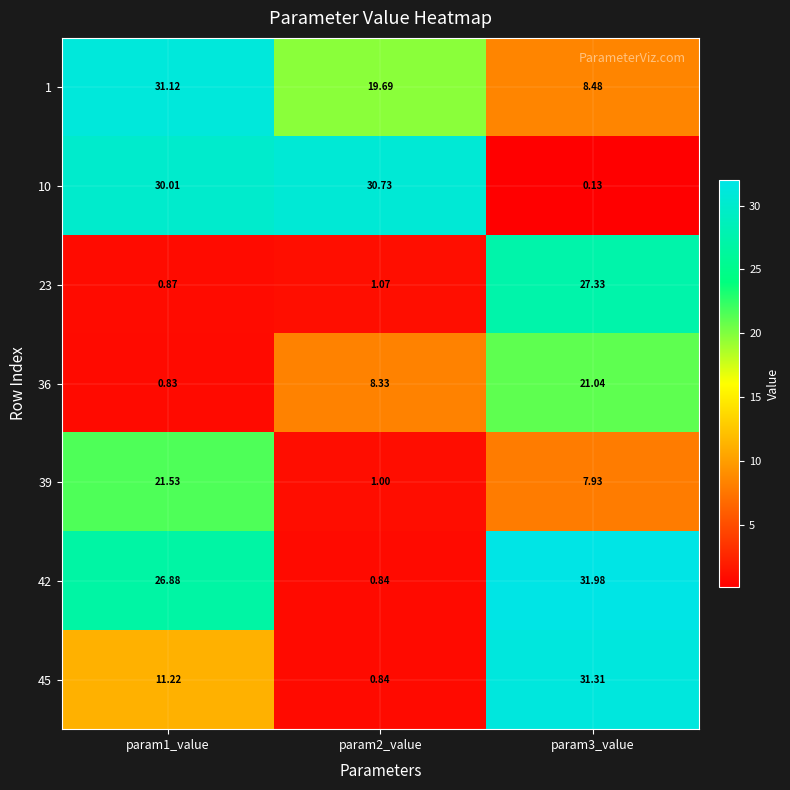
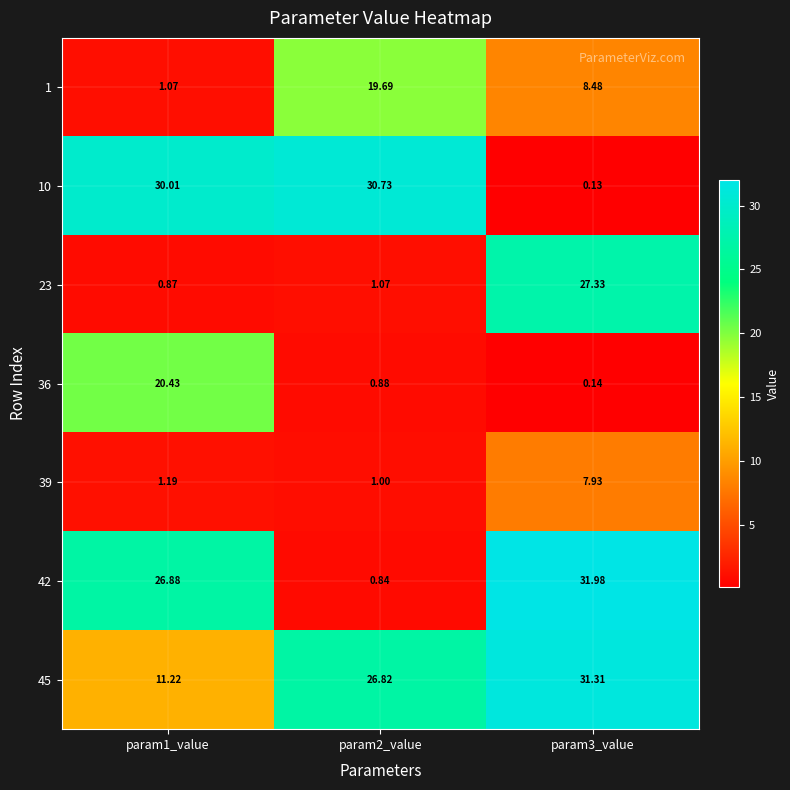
1, param1_value: 31.12 -> 1.07
36, param1_value: 0.83 -> 20.43
36, param2_value: 8.33 -> 0.88
36, param3_value: 21.04 -> 0.14
39, param1_value: 21.53 -> 1.19
45, param2_value: 0.84 -> 26.82
